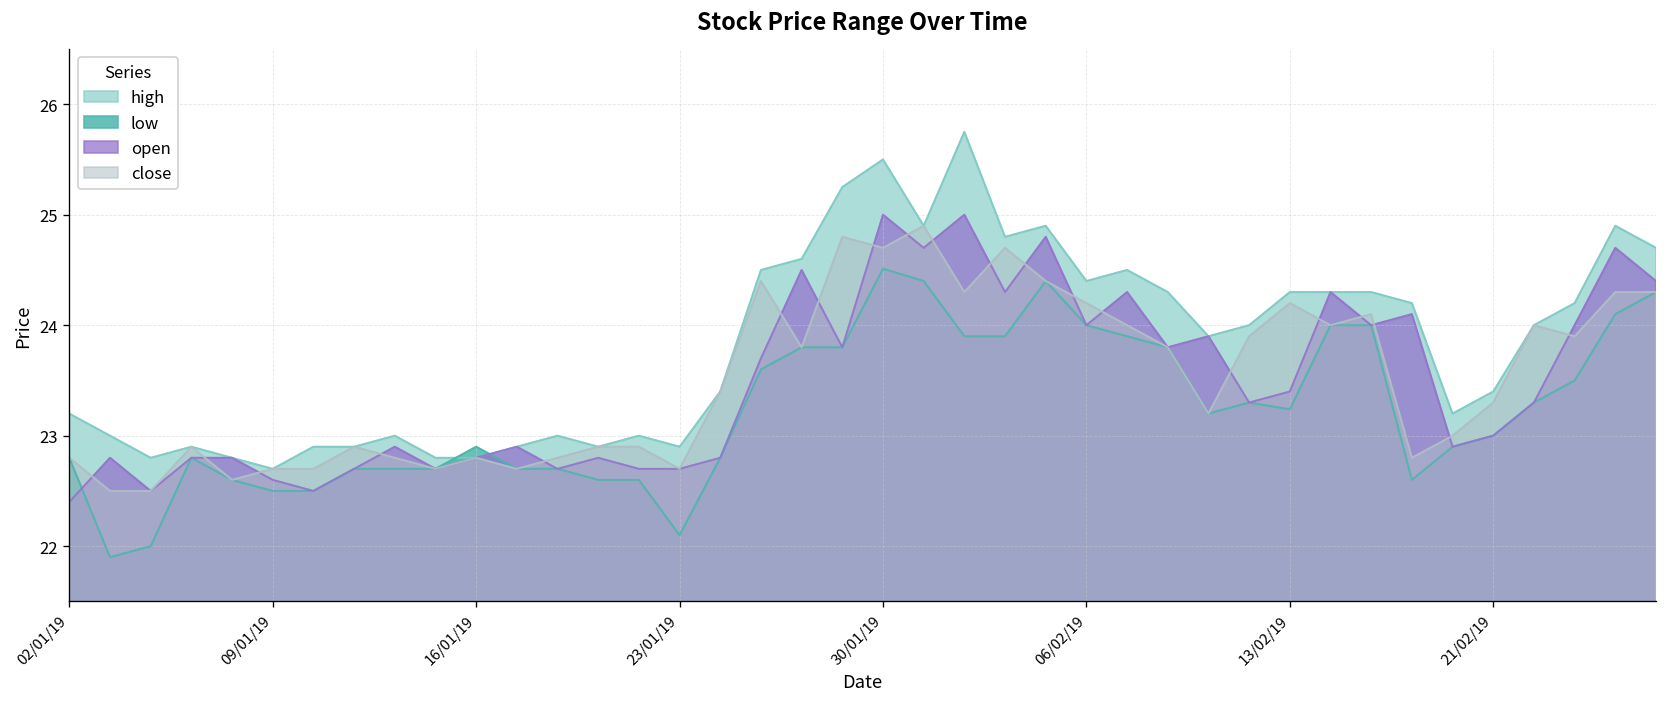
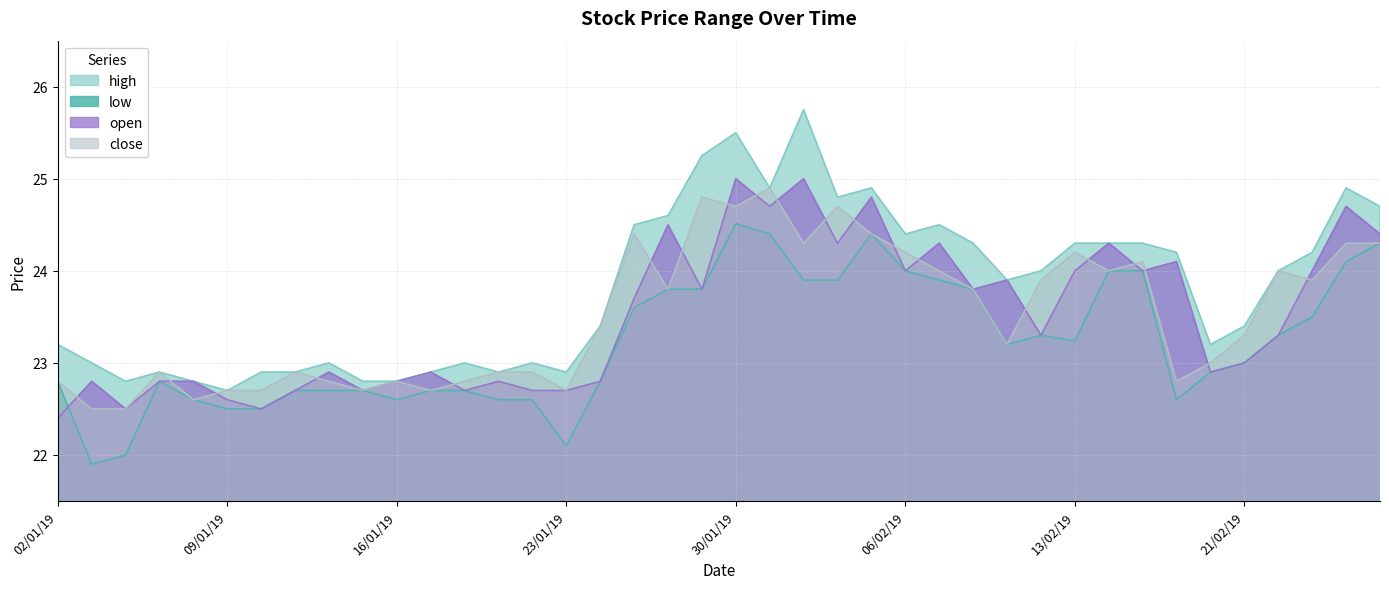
low, 16/01/19: 22.9 -> 22.6
open, 13/02/19: 23.4 -> 24.0
